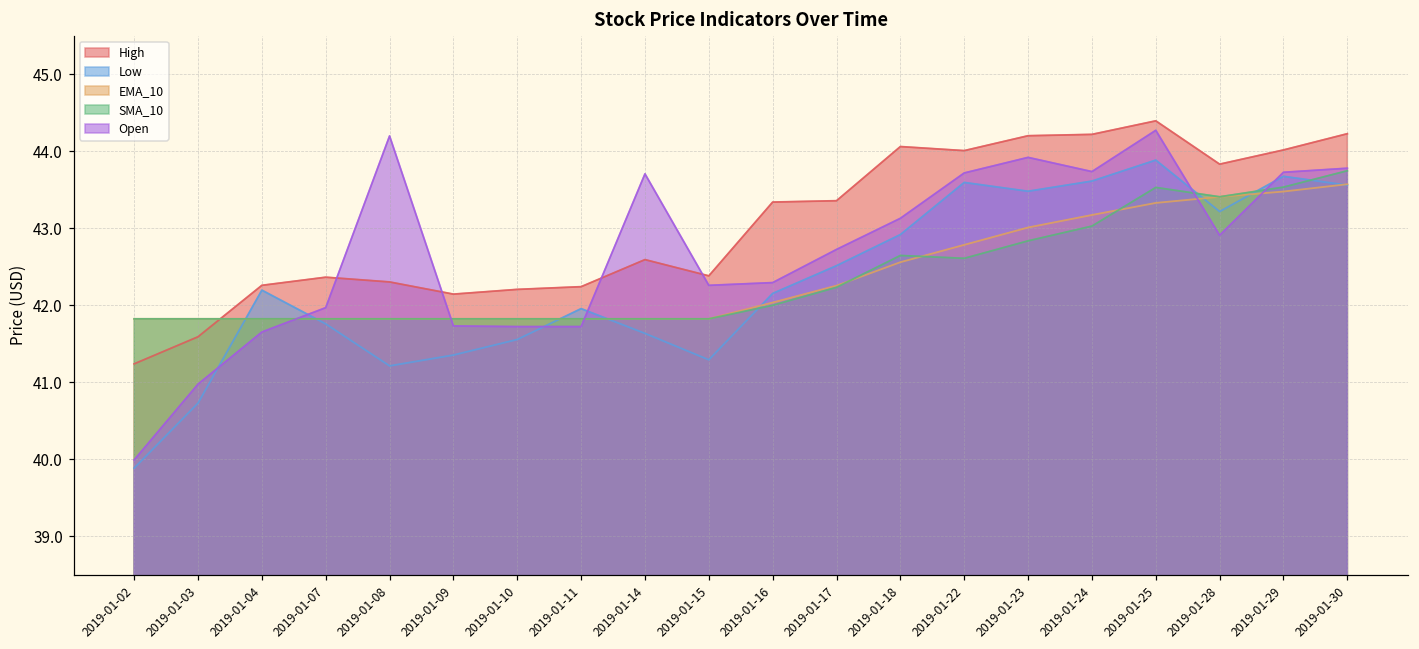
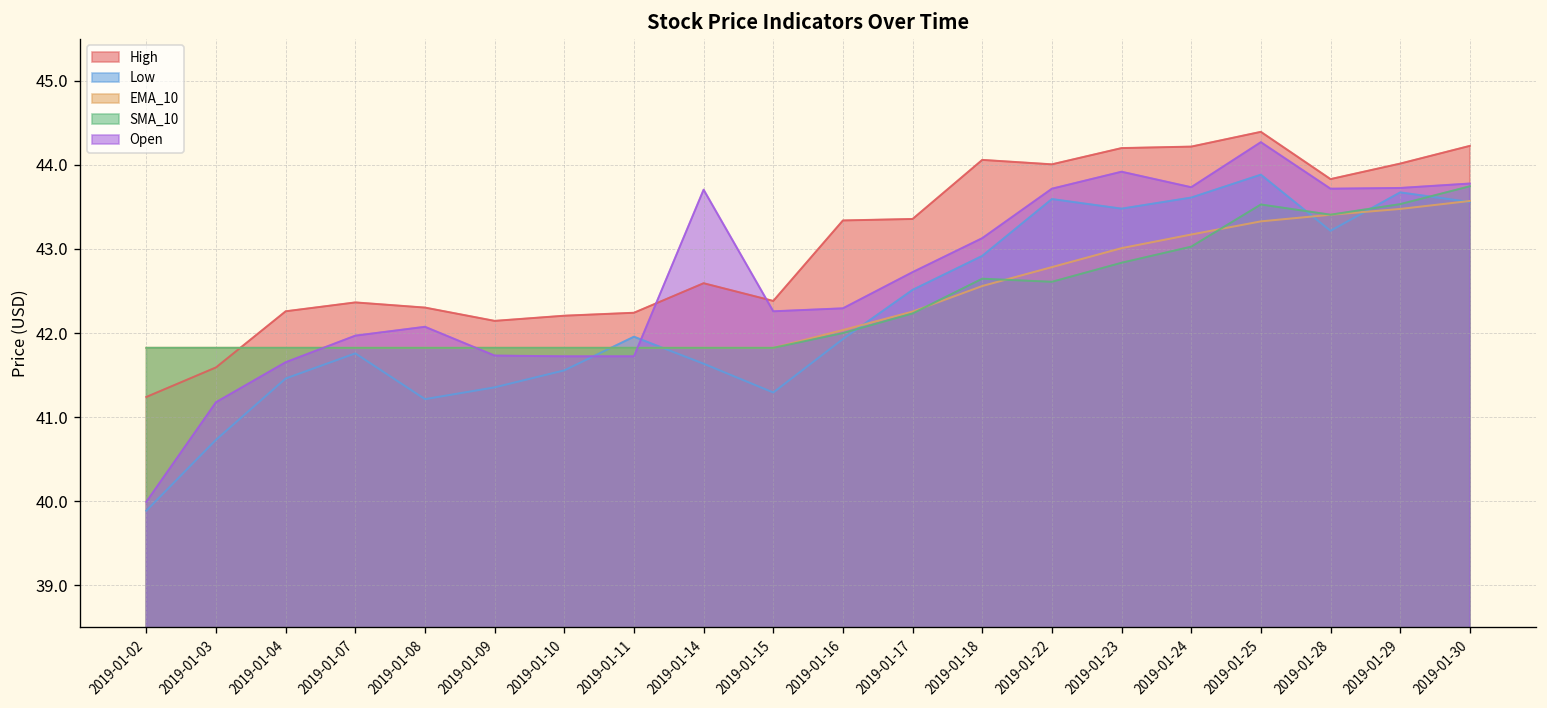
Open, 2019-01-03: 41.0 -> 41.2
Low, 2019-01-04: 42.2 -> 41.5
Open, 2019-01-08: 44.2 -> 42.1
Low, 2019-01-16: 42.2 -> 41.9
Open, 2019-01-28: 42.9 -> 43.7
